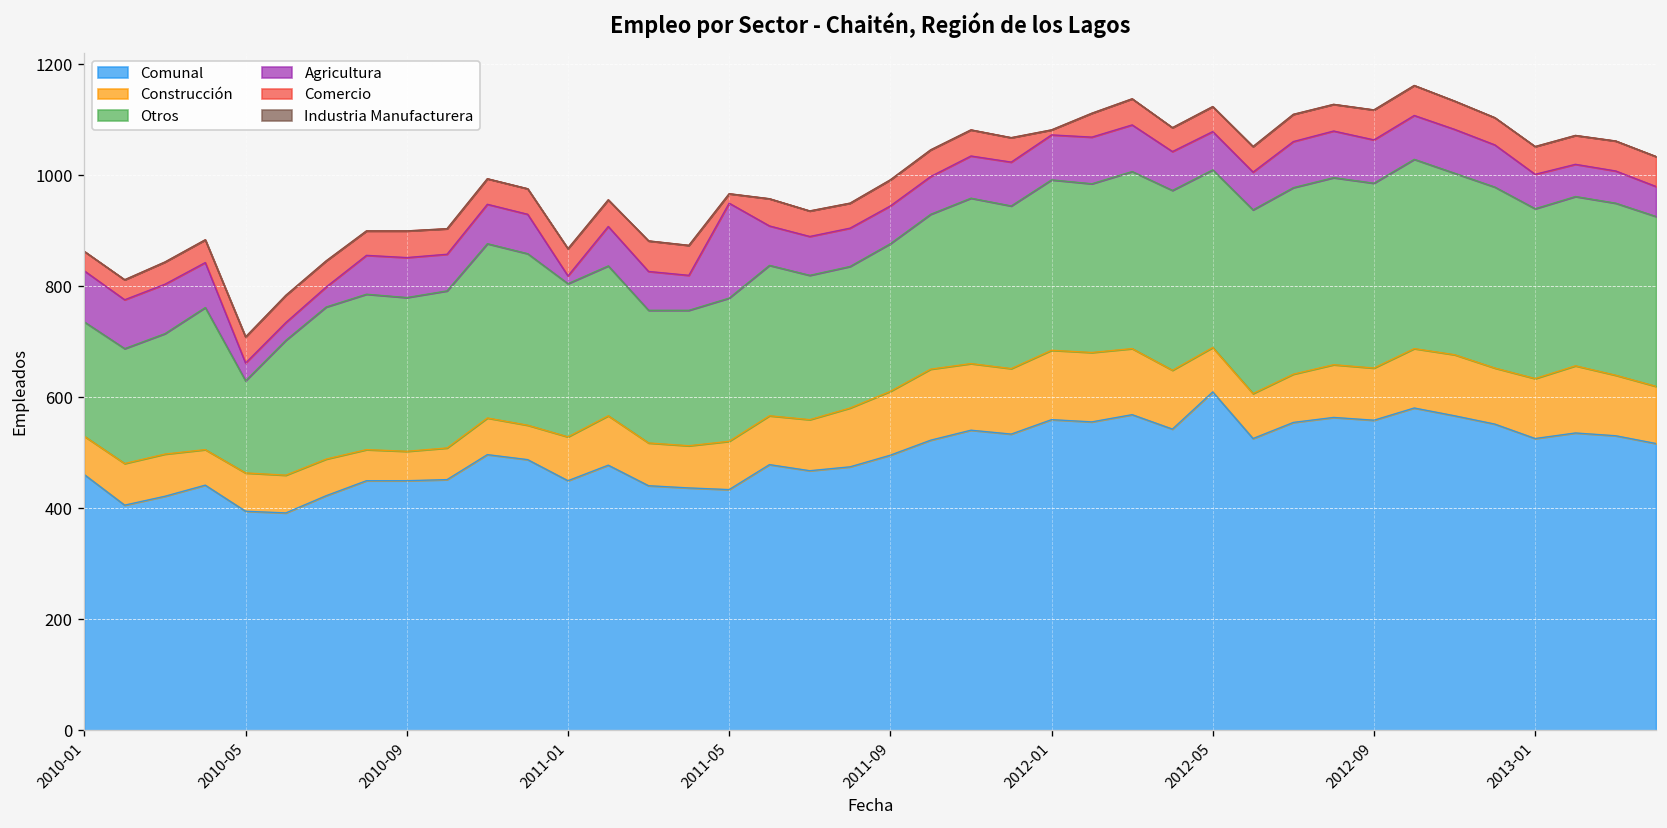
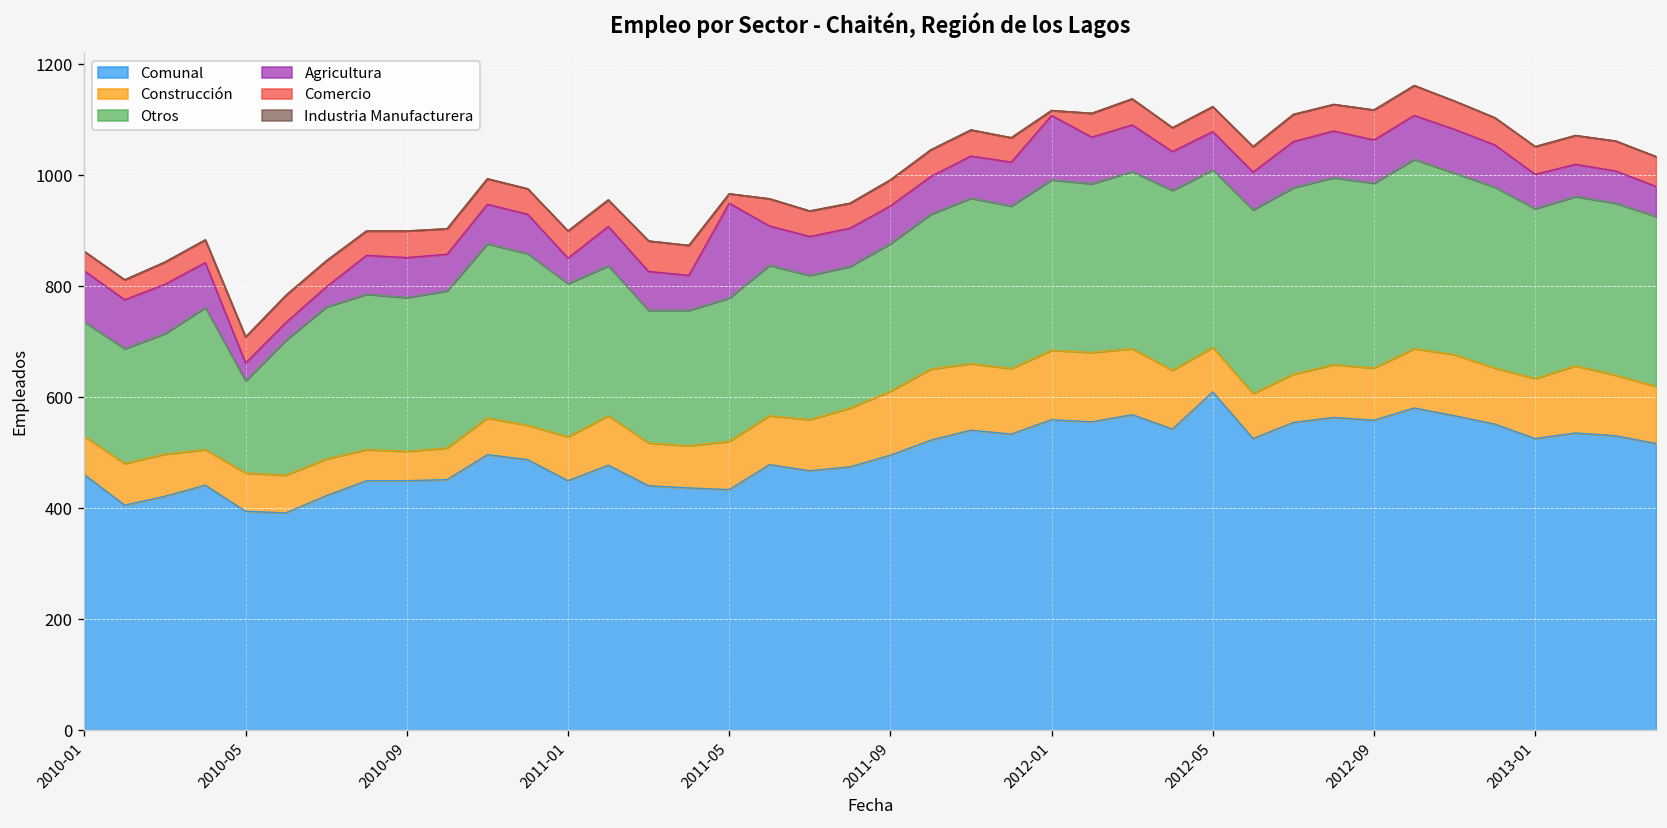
Agricultura, 2011-01: 10 -> 50
Agricultura, 2012-01: 80 -> 120
